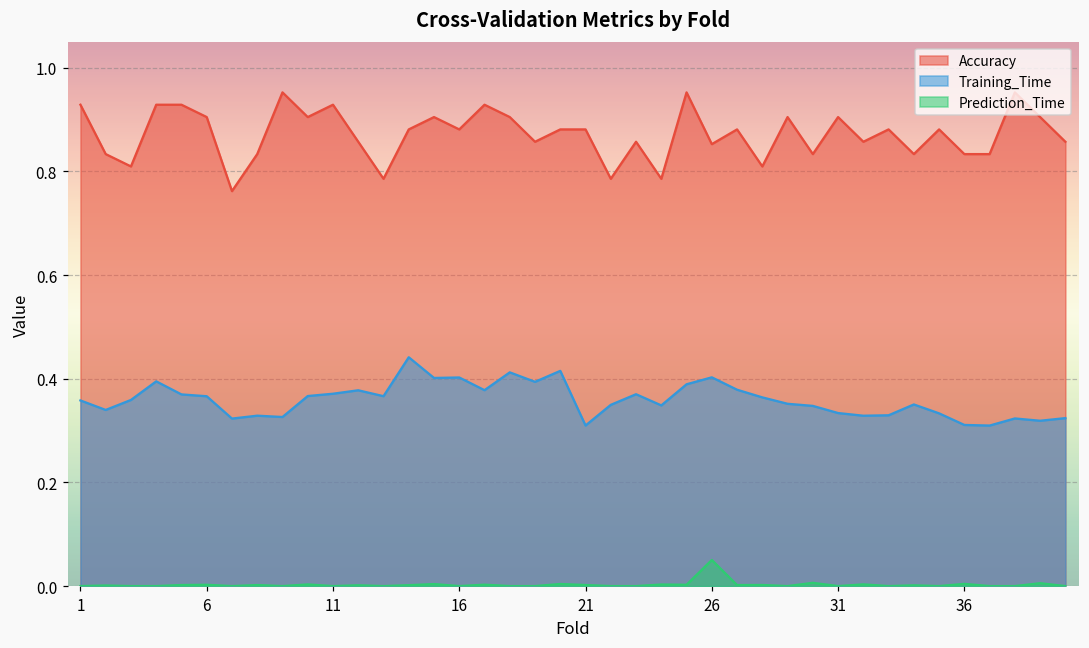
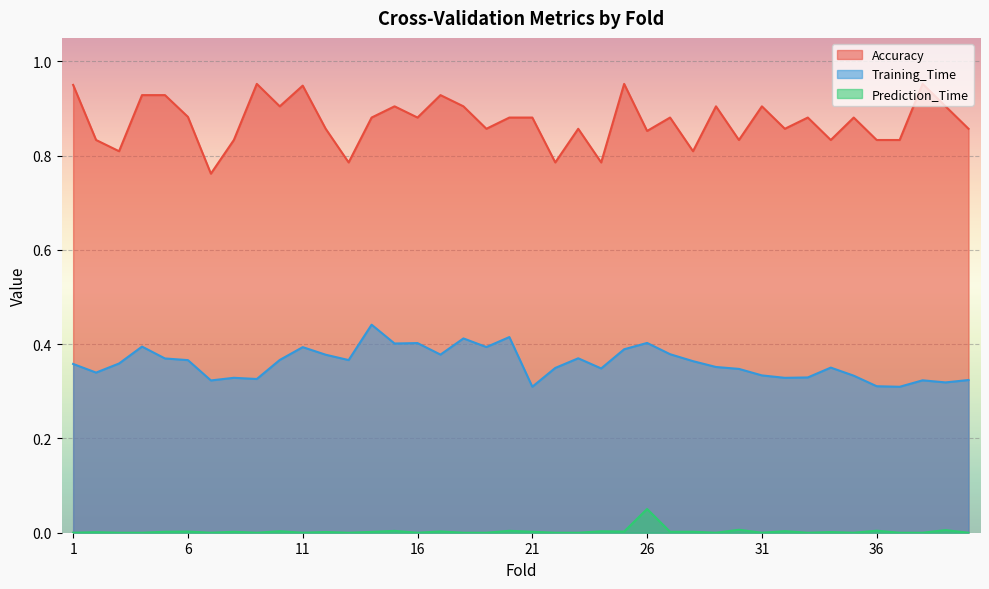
Accuracy, 1: 0.93 -> 0.95
Accuracy, 6: 0.90 -> 0.88
Accuracy, 11: 0.93 -> 0.95
Training_Time, 11: 0.37 -> 0.39
